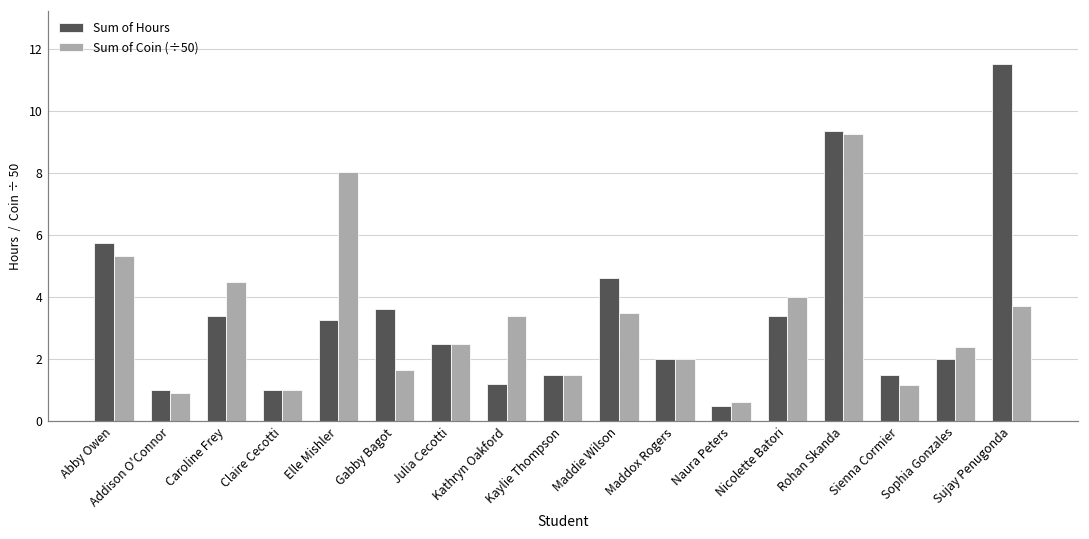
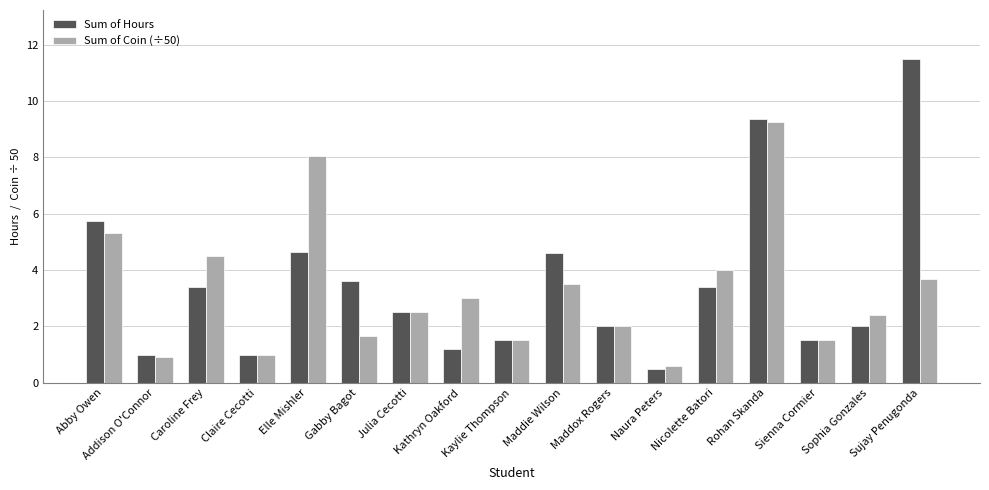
Sum of Hours, Elle Mishler: 3.3 -> 4.6
Sum of Coin (÷50), Kathryn Oakford: 3.4 -> 3.0
Sum of Coin (÷50), Sienna Cormier: 1.2 -> 1.5
